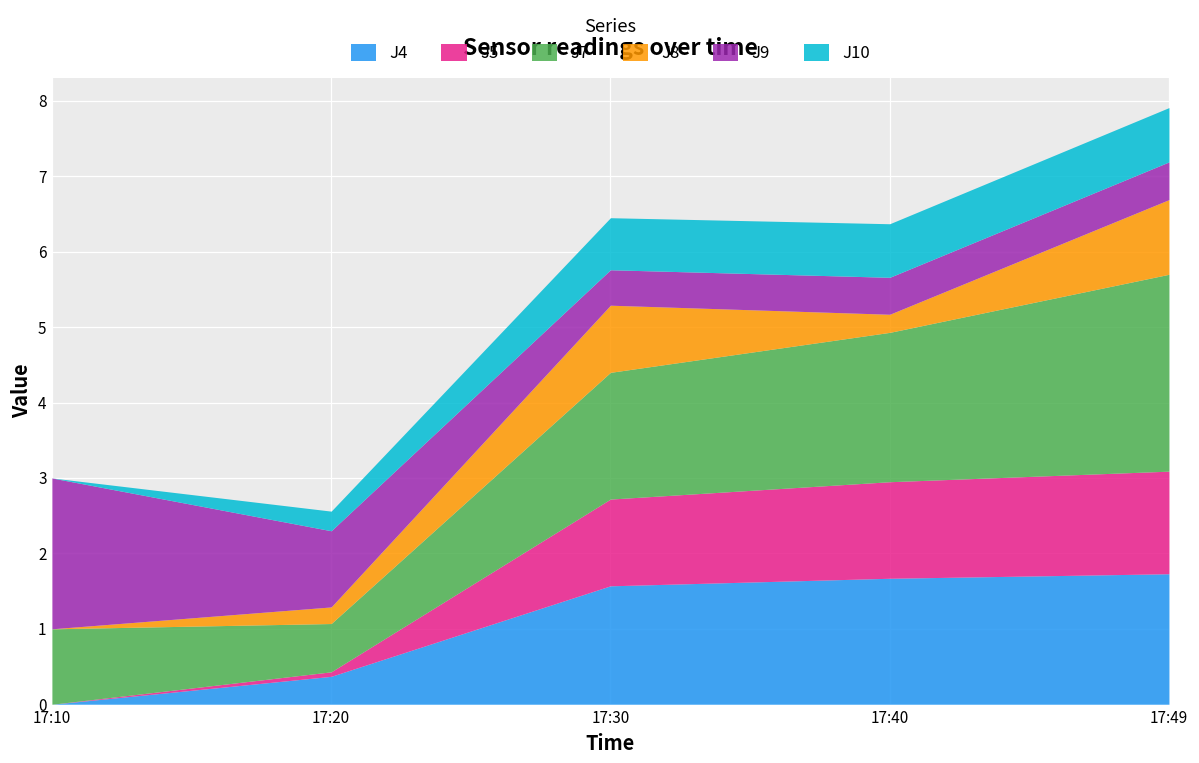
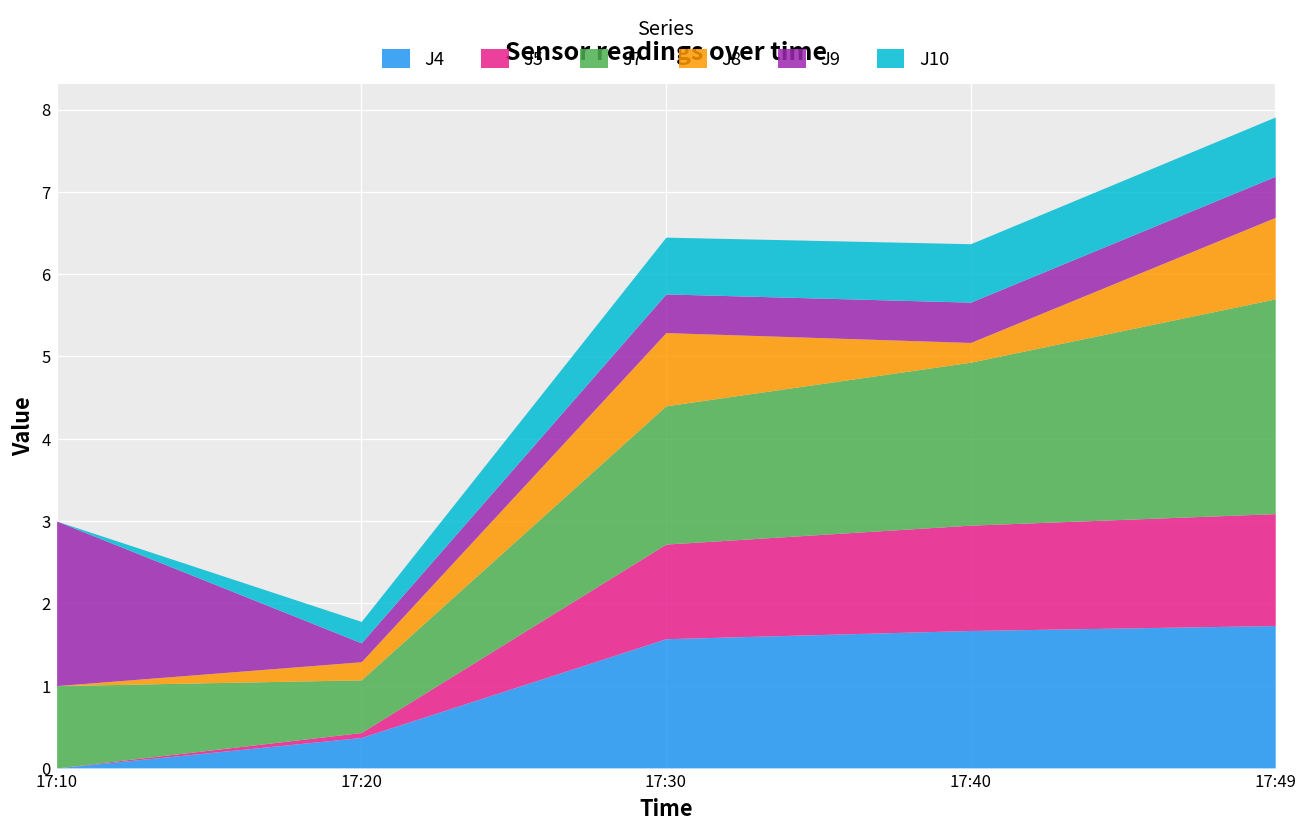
J9, 17:20: 1.0 -> 0.2
